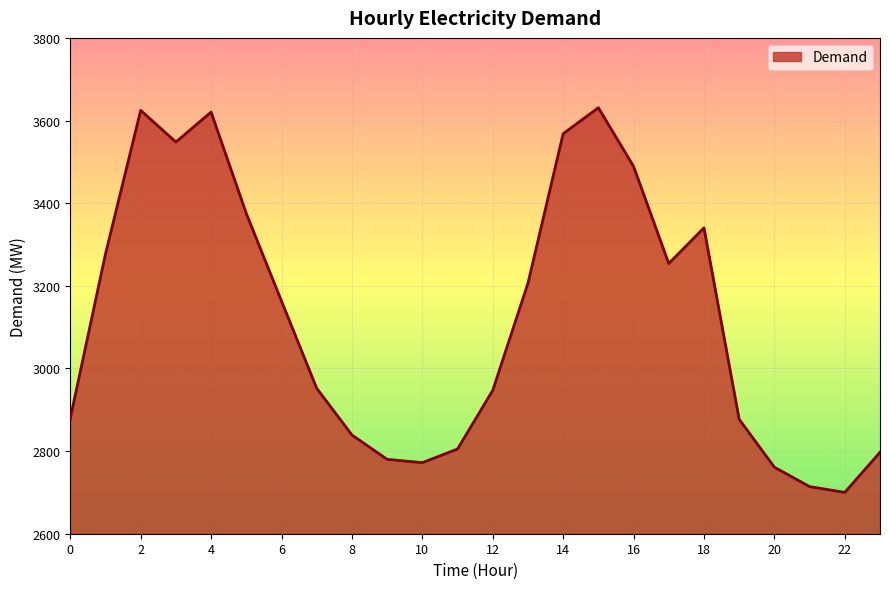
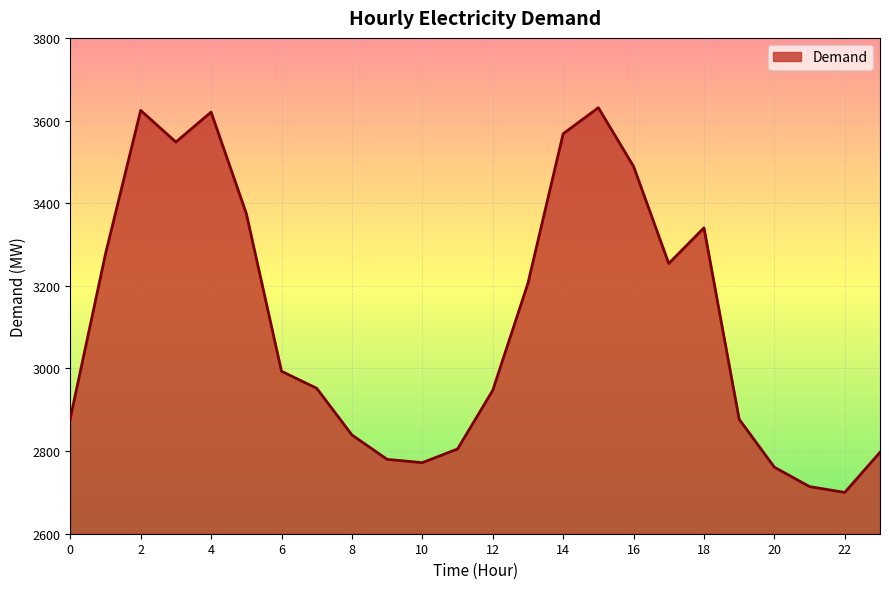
6: 3160 -> 2990
